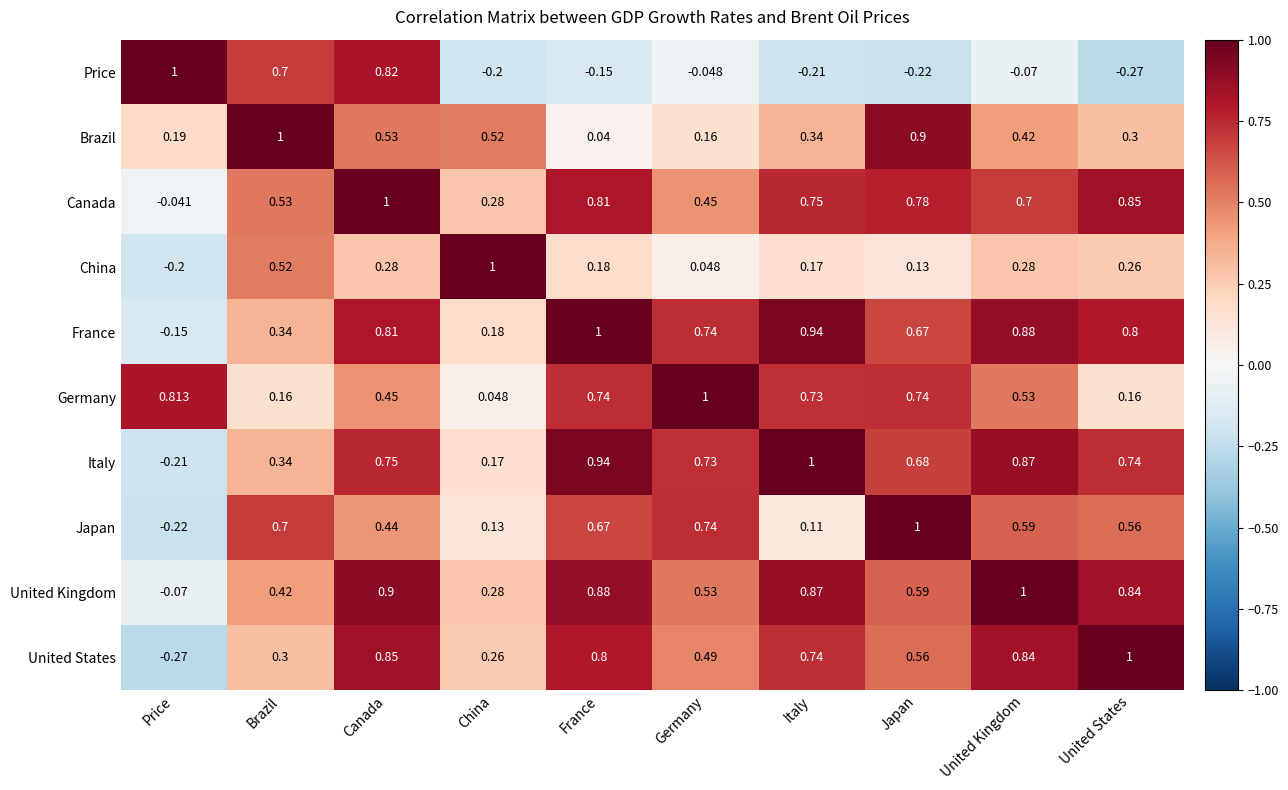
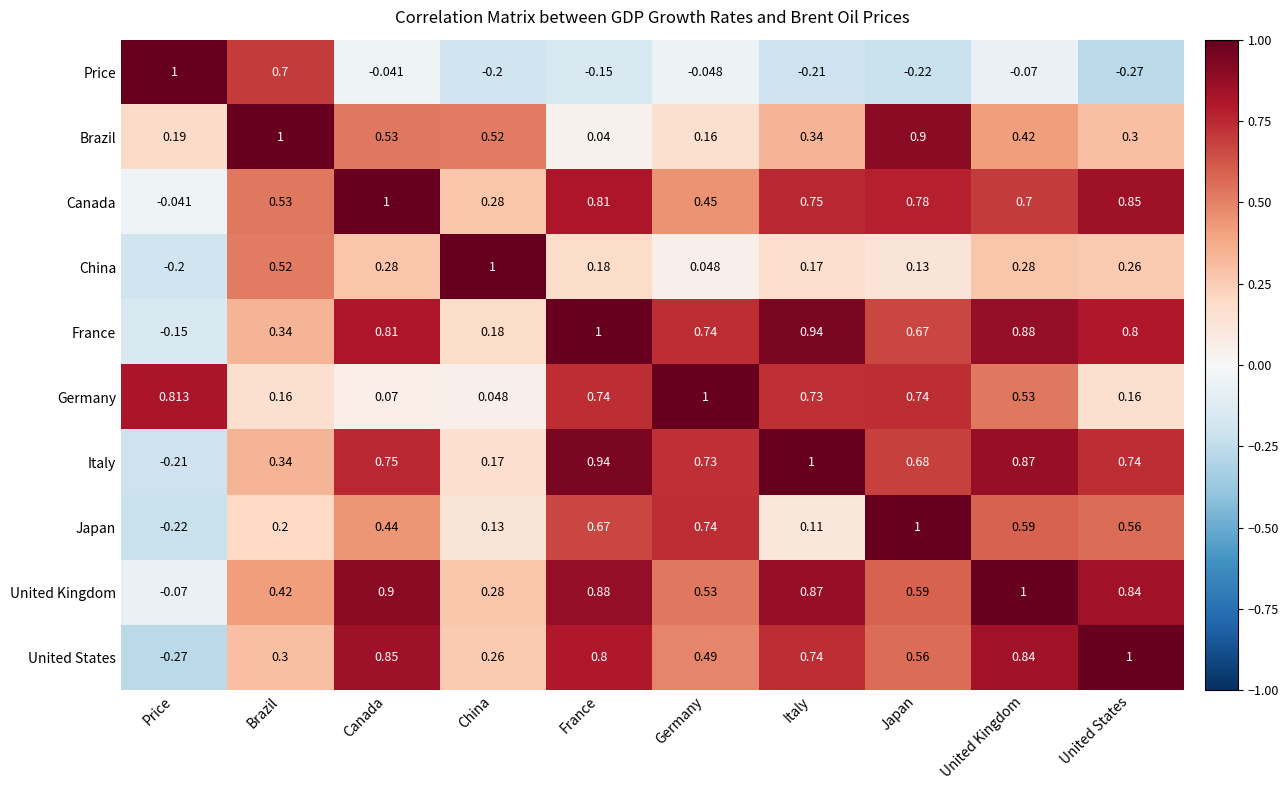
Price, Canada: 0.82 -> -0.041
Germany, Canada: 0.45 -> 0.07
Japan, Brazil: 0.7 -> 0.2
